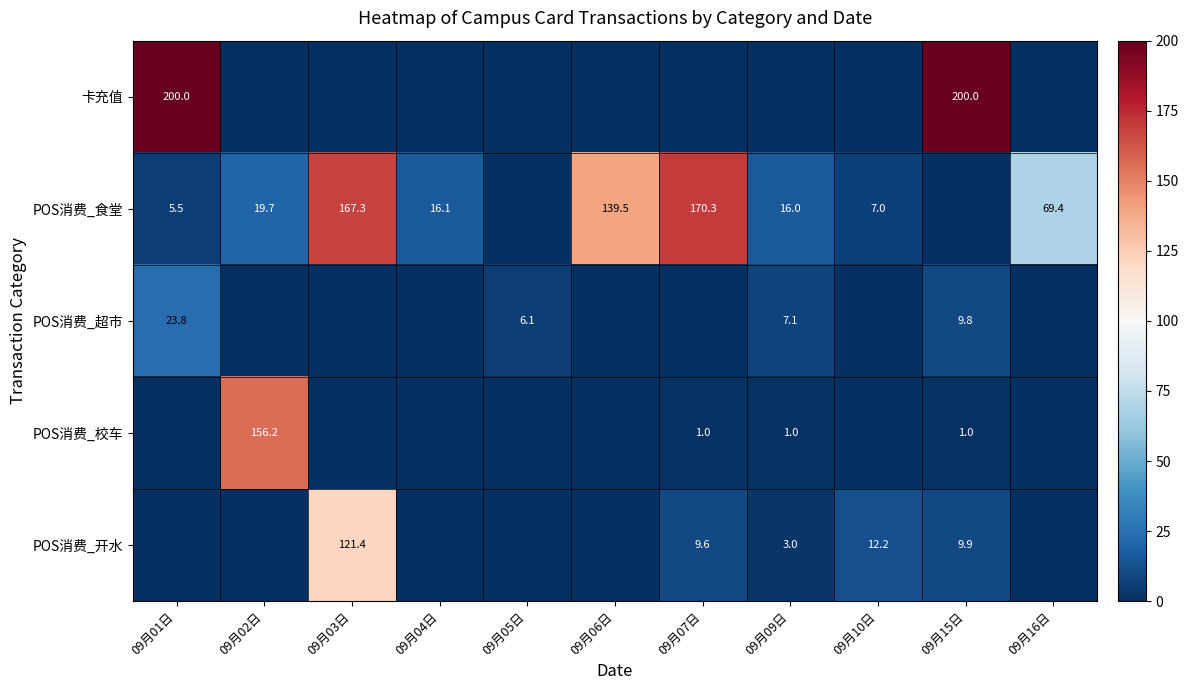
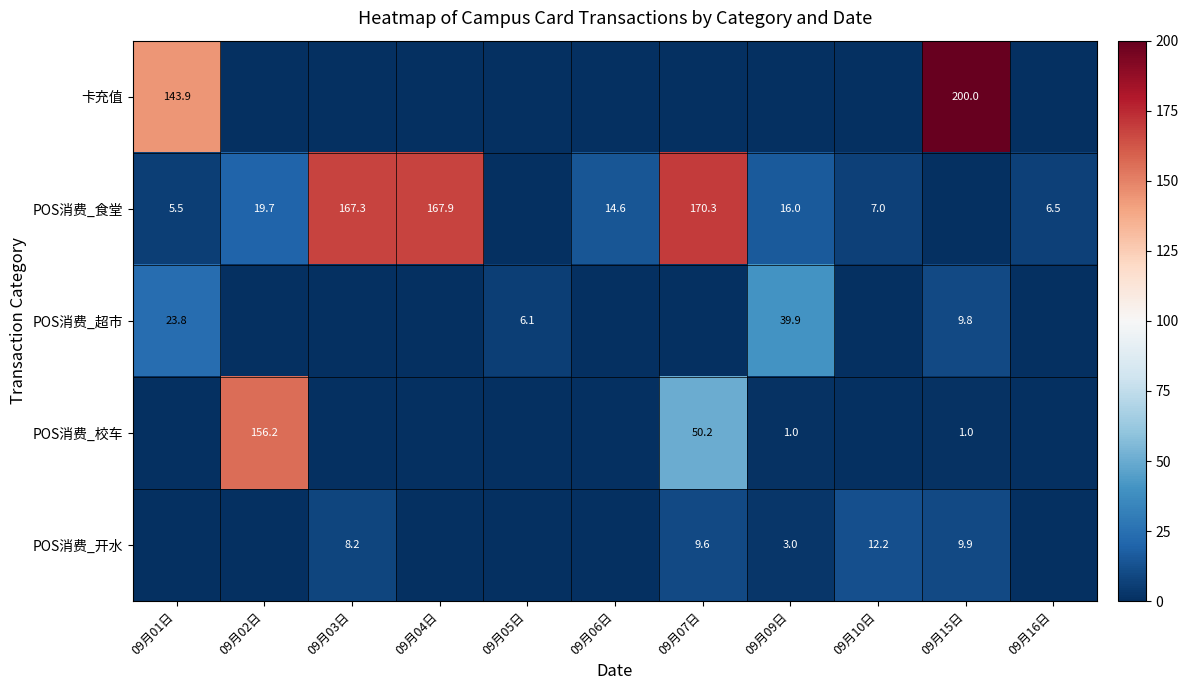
卡充值, 09月01日: 200.0 -> 143.9
POS消费_食堂, 09月04日: 16.1 -> 167.9
POS消费_食堂, 09月06日: 139.5 -> 14.6
POS消费_食堂, 09月16日: 69.4 -> 6.5
POS消费_超市, 09月09日: 7.1 -> 39.9
POS消费_校车, 09月07日: 1.0 -> 50.2
POS消费_开水, 09月03日: 121.4 -> 8.2
